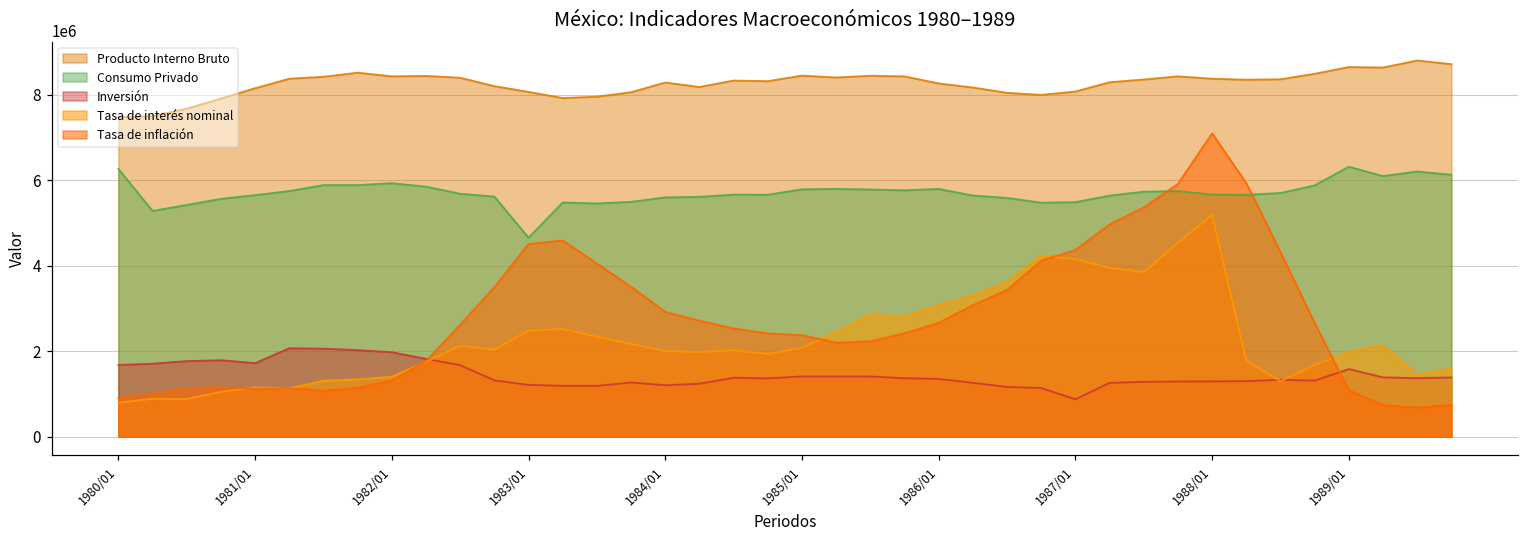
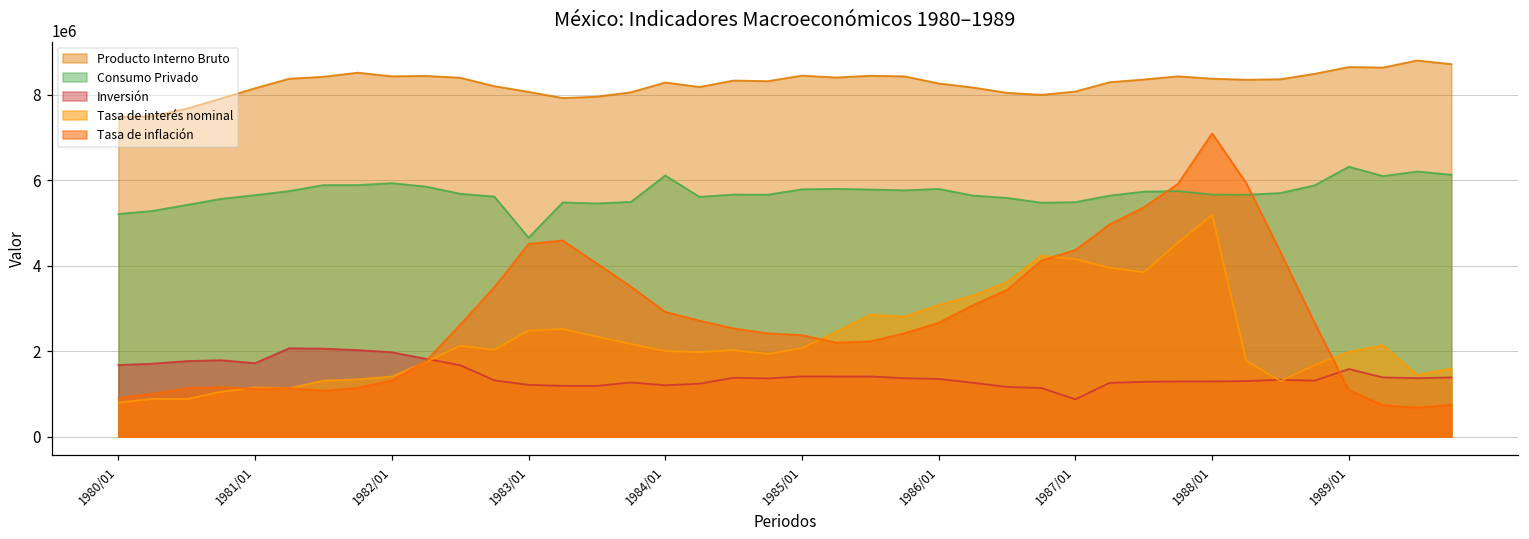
Consumo Privado, 1980/01: 6300000 -> 5200000
Consumo Privado, 1984/01: 5600000 -> 6100000
